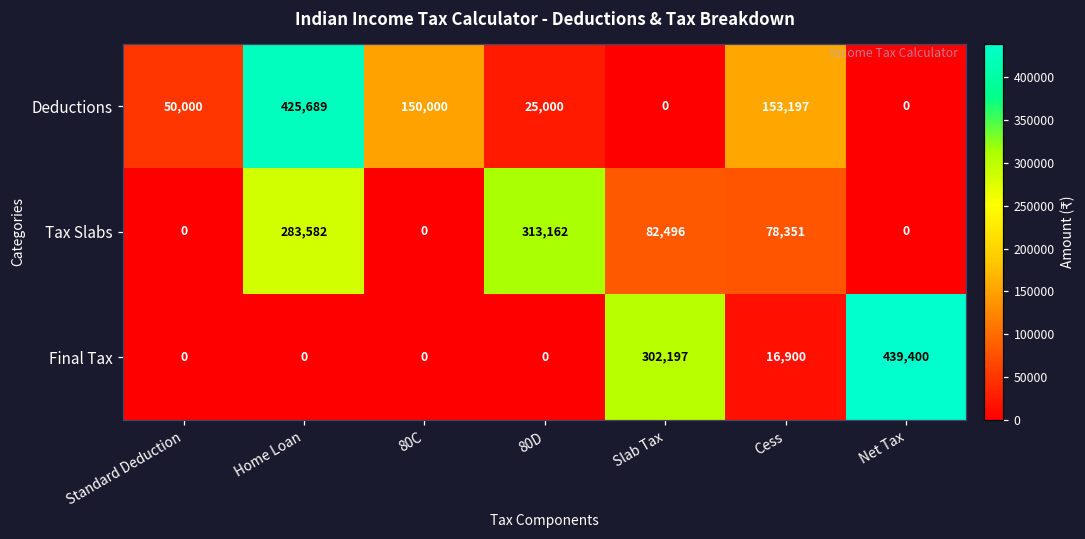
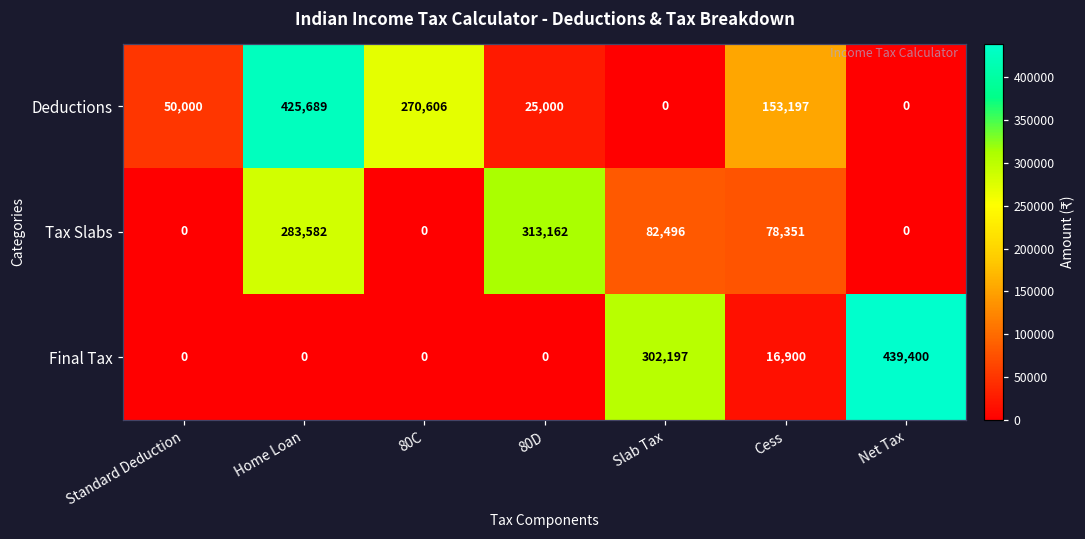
Deductions, 80C: 150,000 -> 270,606
